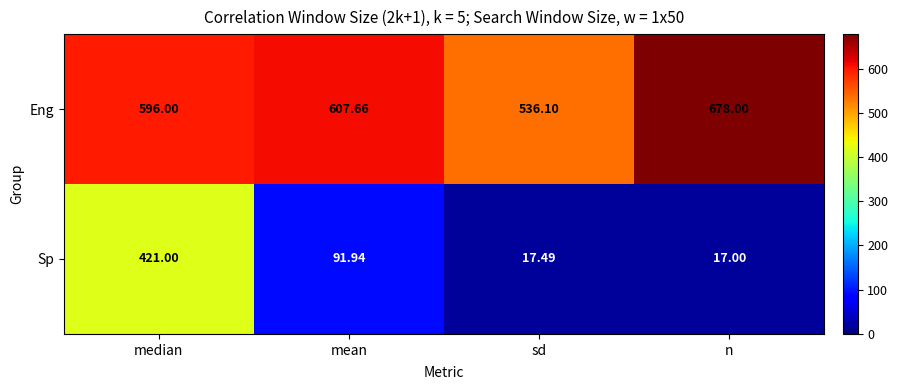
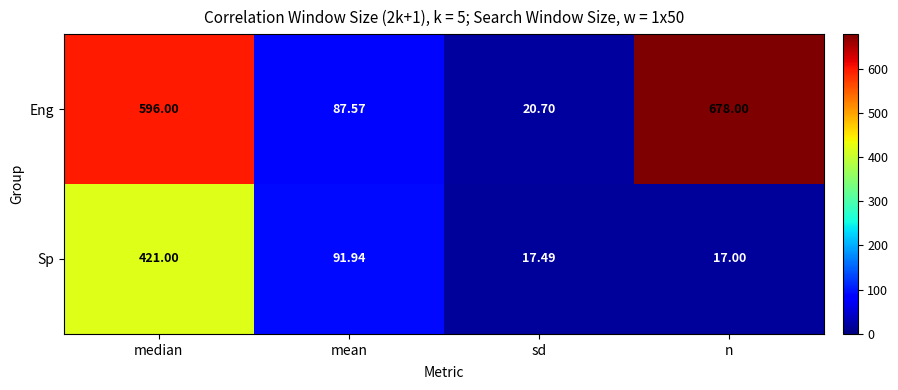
Eng, mean: 607.66 -> 87.57
Eng, sd: 536.10 -> 20.70
